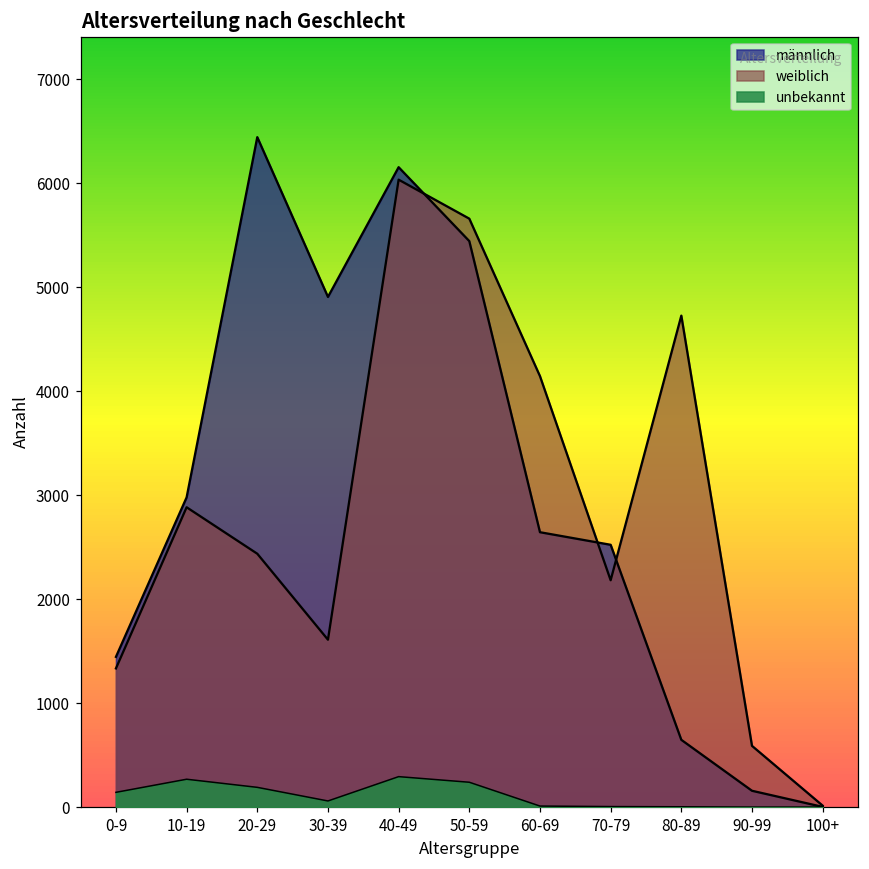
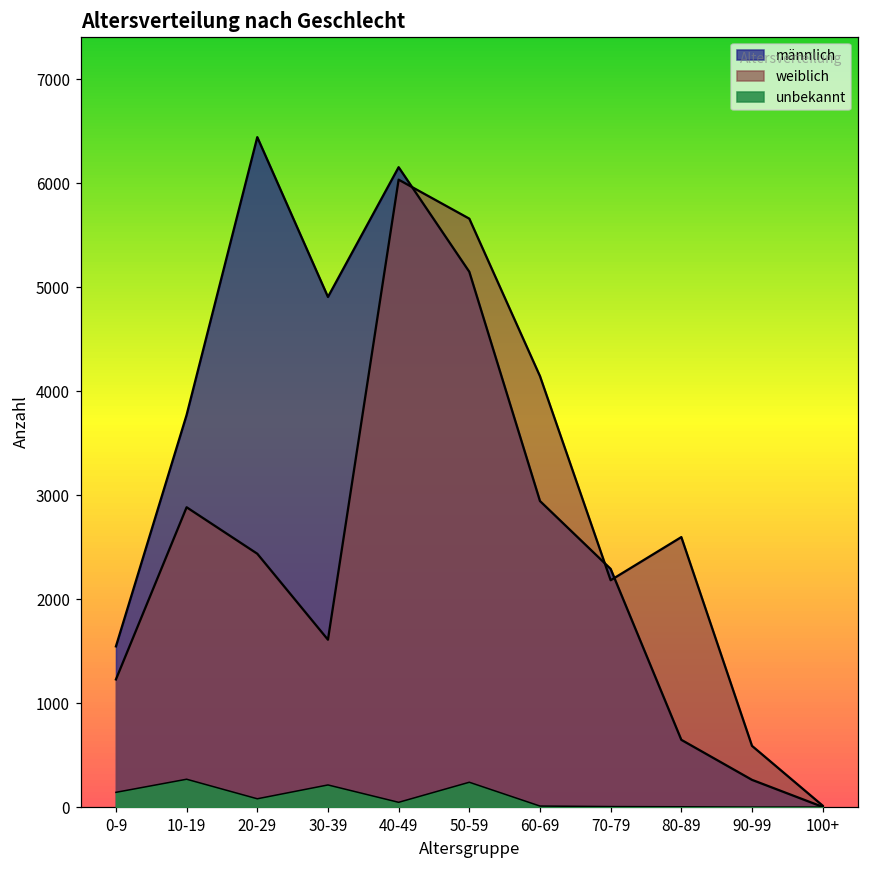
männlich, 0-9: 1400 -> 1500
weiblich, 0-9: 1300 -> 1200
männlich, 10-19: 3000 -> 3800
unbekannt, 20-29: 200 -> 100
unbekannt, 30-39: 100 -> 200
unbekannt, 40-49: 300 -> 0
männlich, 50-59: 5400 -> 5100
männlich, 60-69: 2600 -> 2900
männlich, 70-79: 2500 -> 2300
weiblich, 80-89: 4700 -> 2600
männlich, 90-99: 200 -> 300
